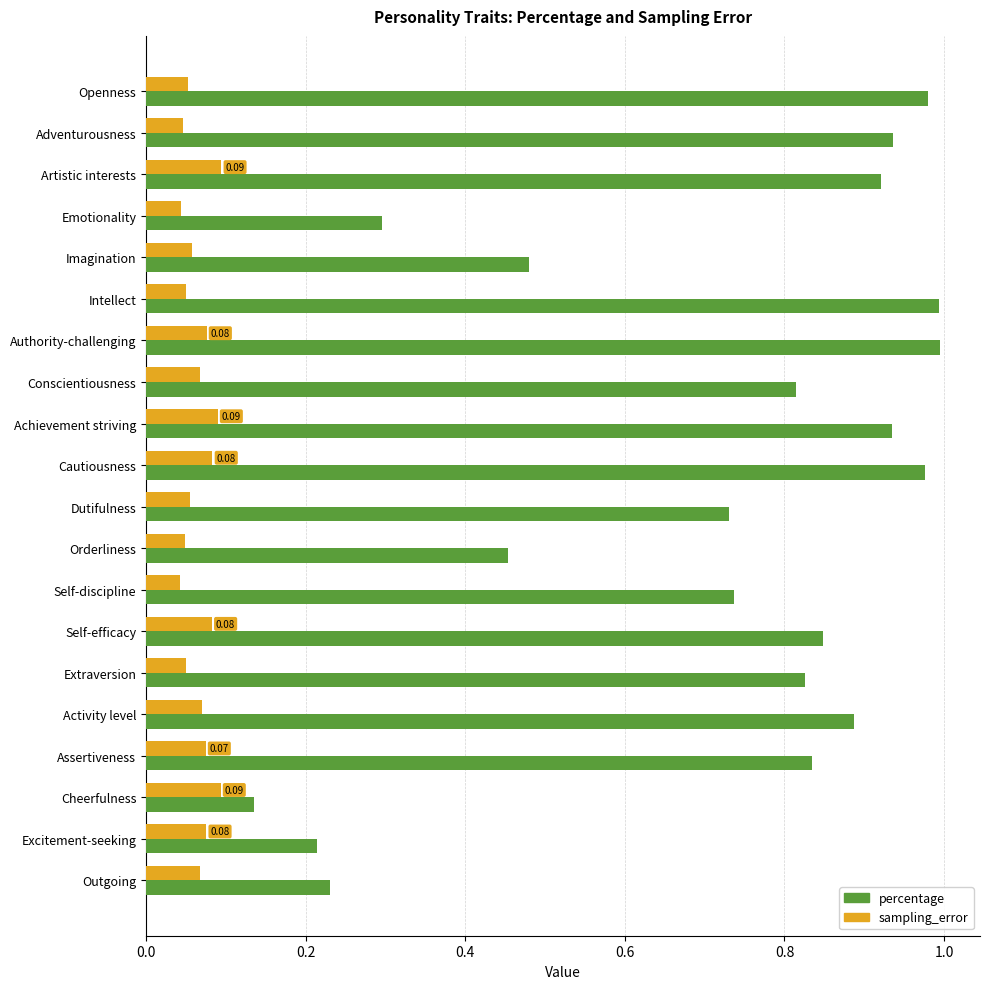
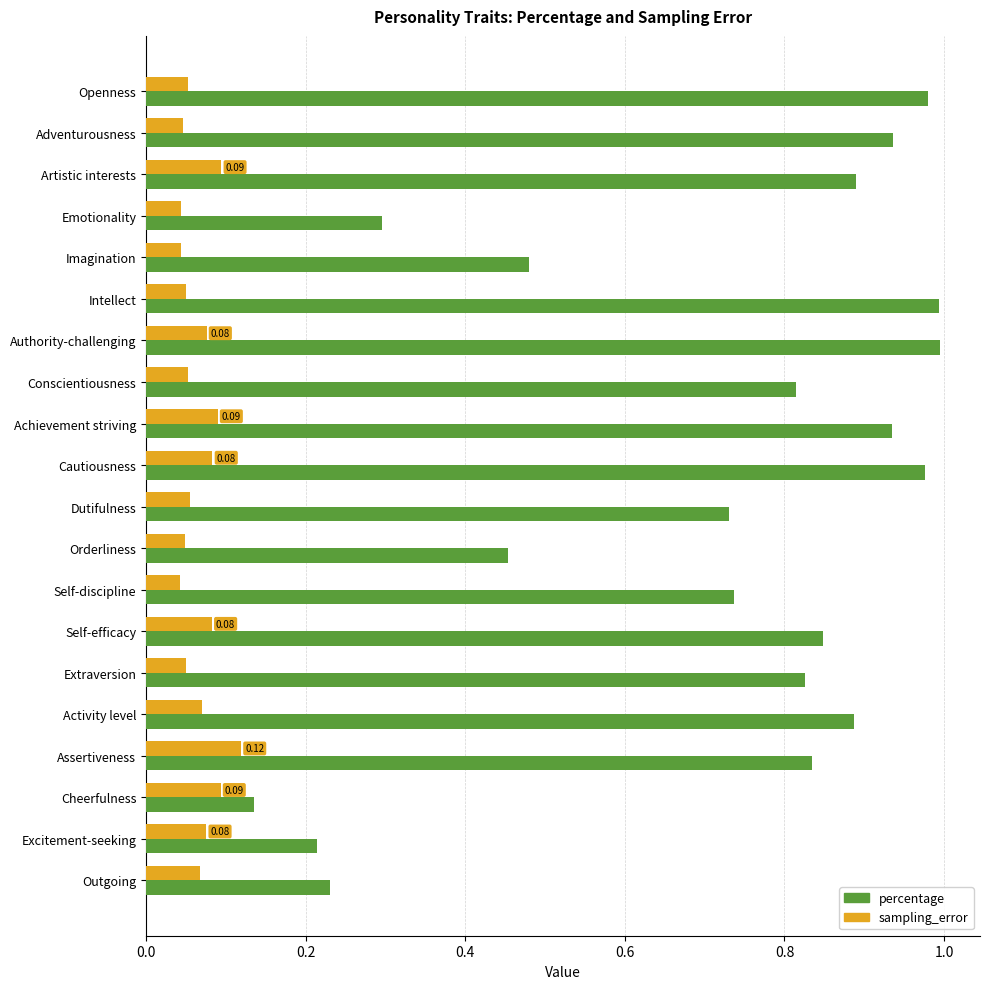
percentage, Artistic interests: 0.92 -> 0.89
sampling_error, Imagination: 0.06 -> 0.04
sampling_error, Conscientiousness: 0.07 -> 0.05
sampling_error, Assertiveness: 0.07 -> 0.12
